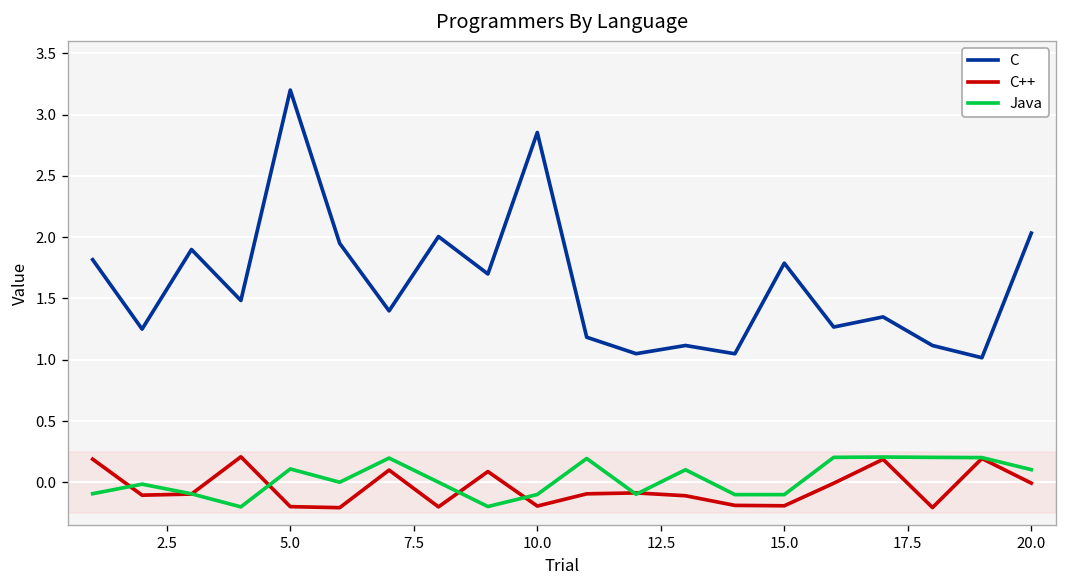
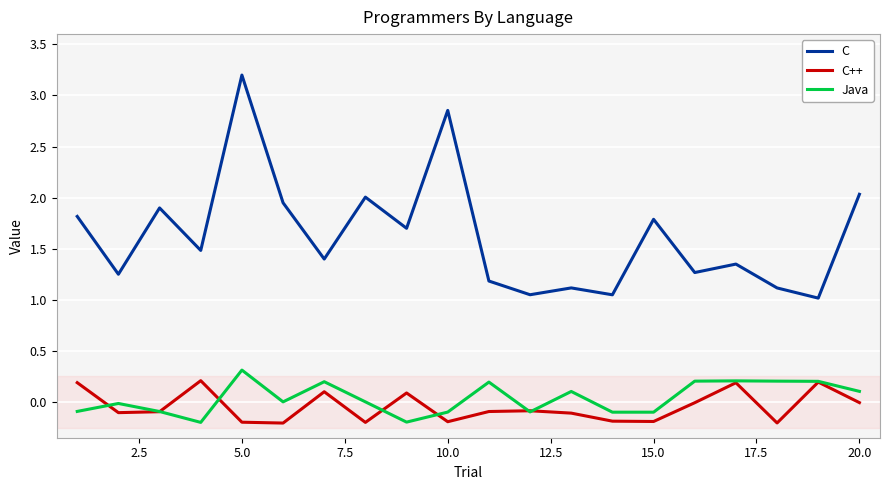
Java, 5.0: 0.11 -> 0.31
